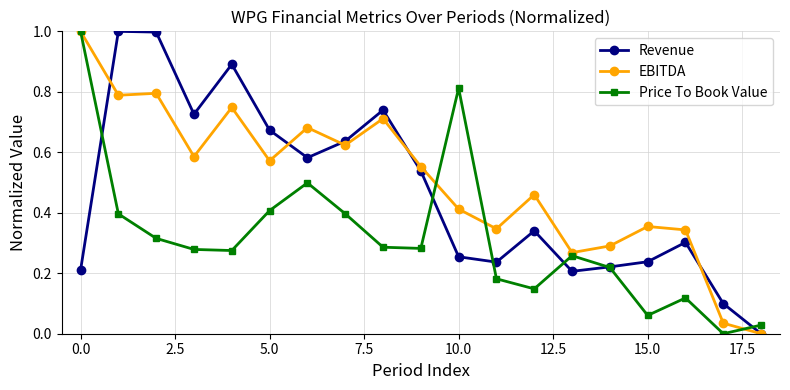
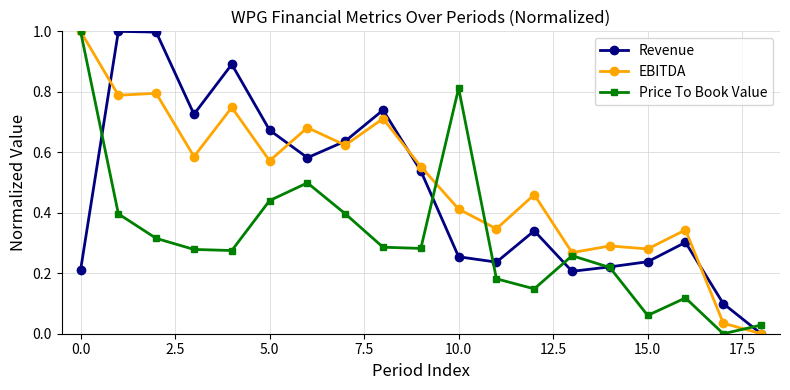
Price To Book Value, 5.0: 0.41 -> 0.44
EBITDA, 15.0: 0.35 -> 0.28
